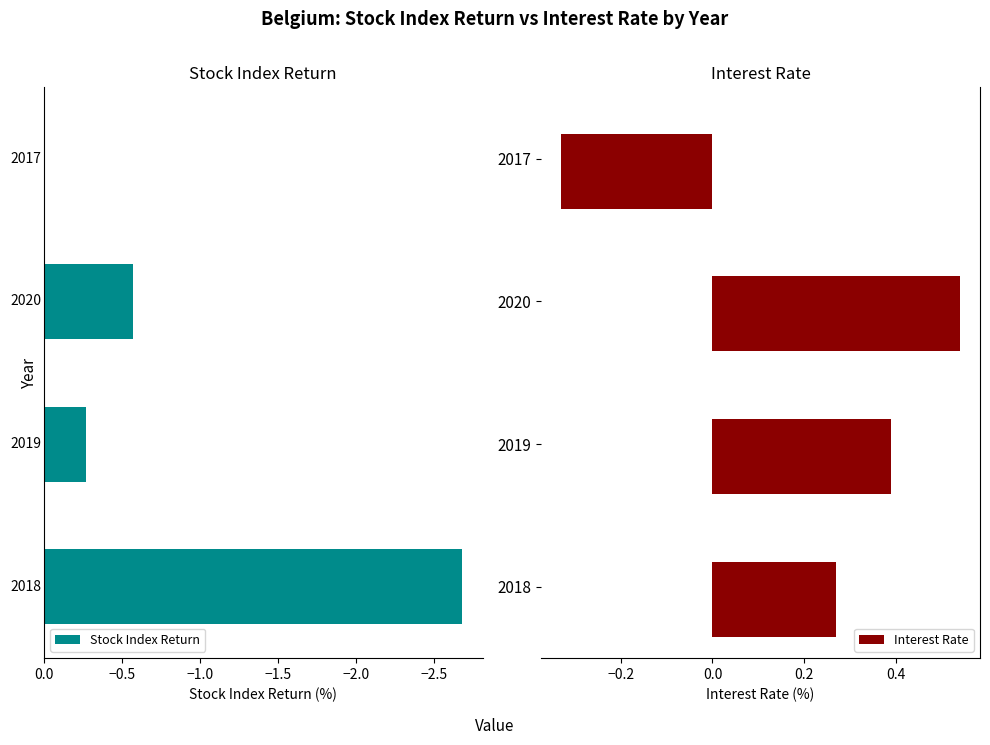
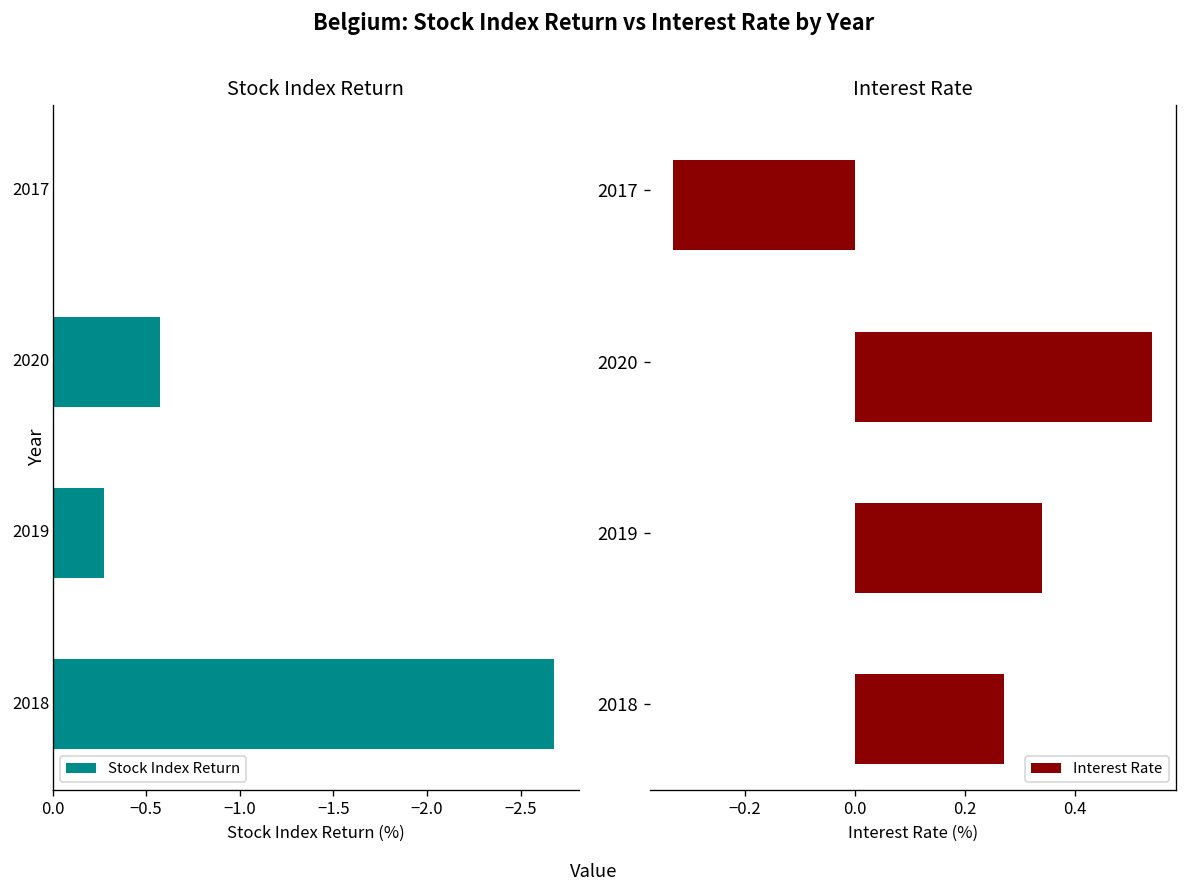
Interest Rate, 2019: 0.39 -> 0.34
